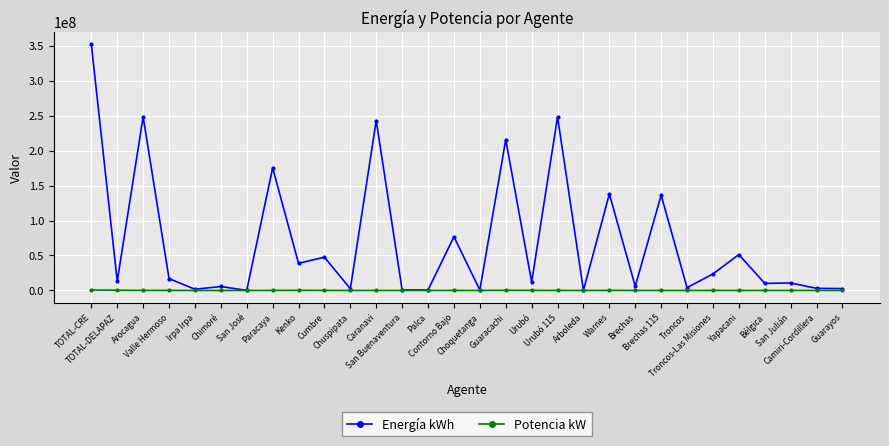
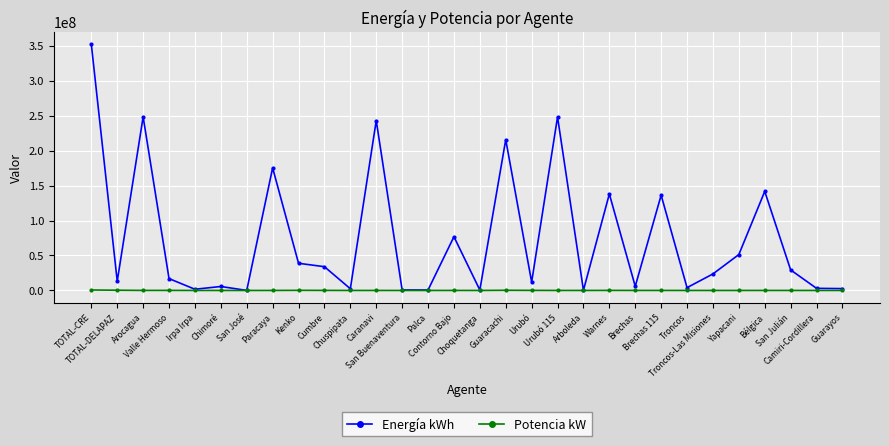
Energía kWh, Cumbre: 50000000 -> 30000000
Energía kWh, Bélgica: 10000000 -> 140000000
Energía kWh, San Julián: 10000000 -> 30000000
